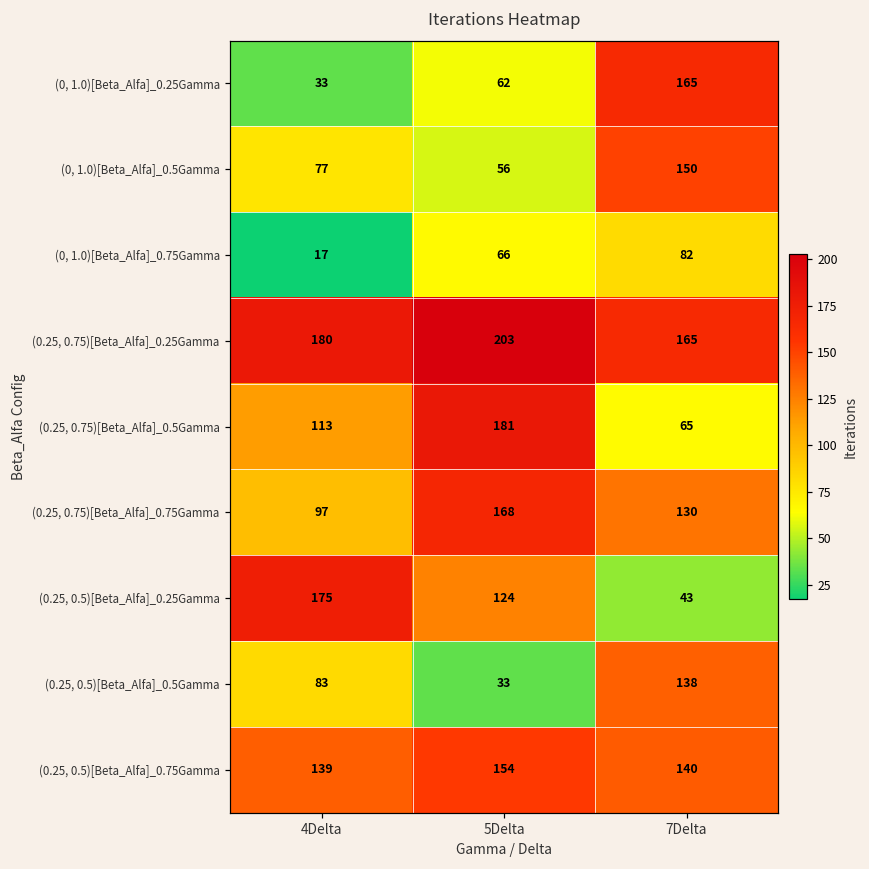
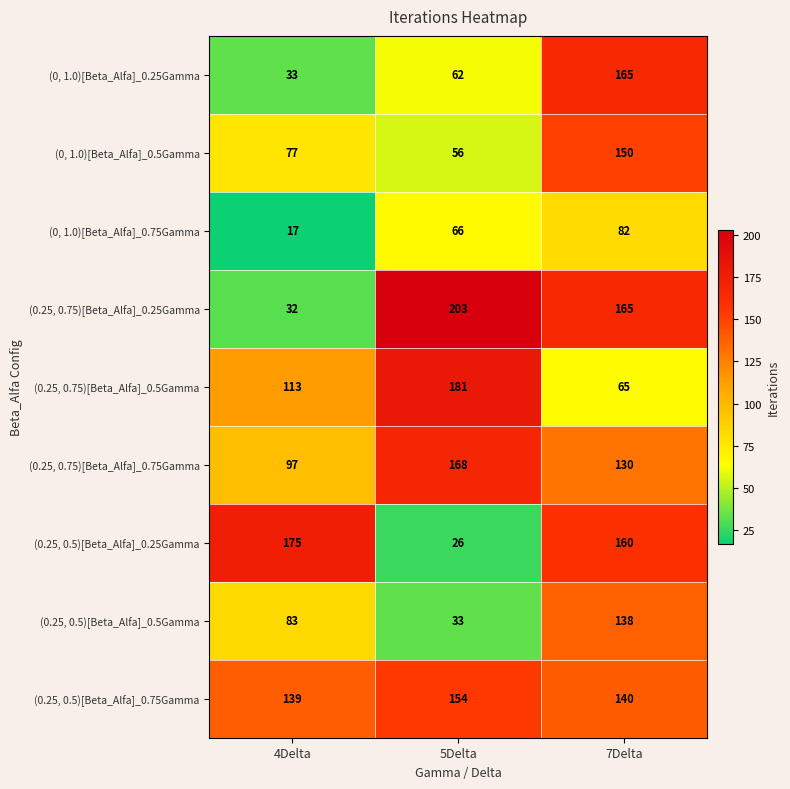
(0.25, 0.75)[Beta_Alfa]_0.25Gamma, 4Delta: 180 -> 32
(0.25, 0.5)[Beta_Alfa]_0.25Gamma, 5Delta: 124 -> 26
(0.25, 0.5)[Beta_Alfa]_0.25Gamma, 7Delta: 43 -> 160
